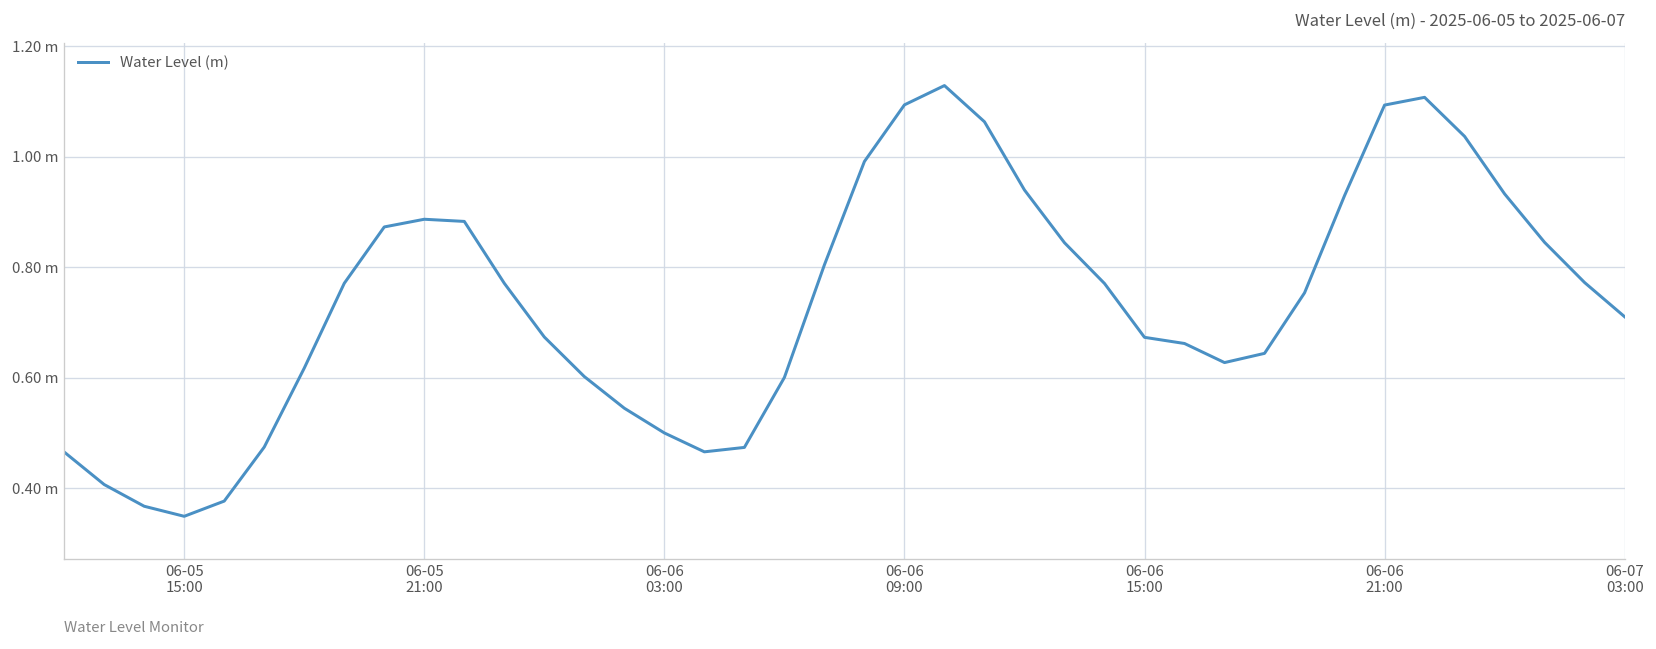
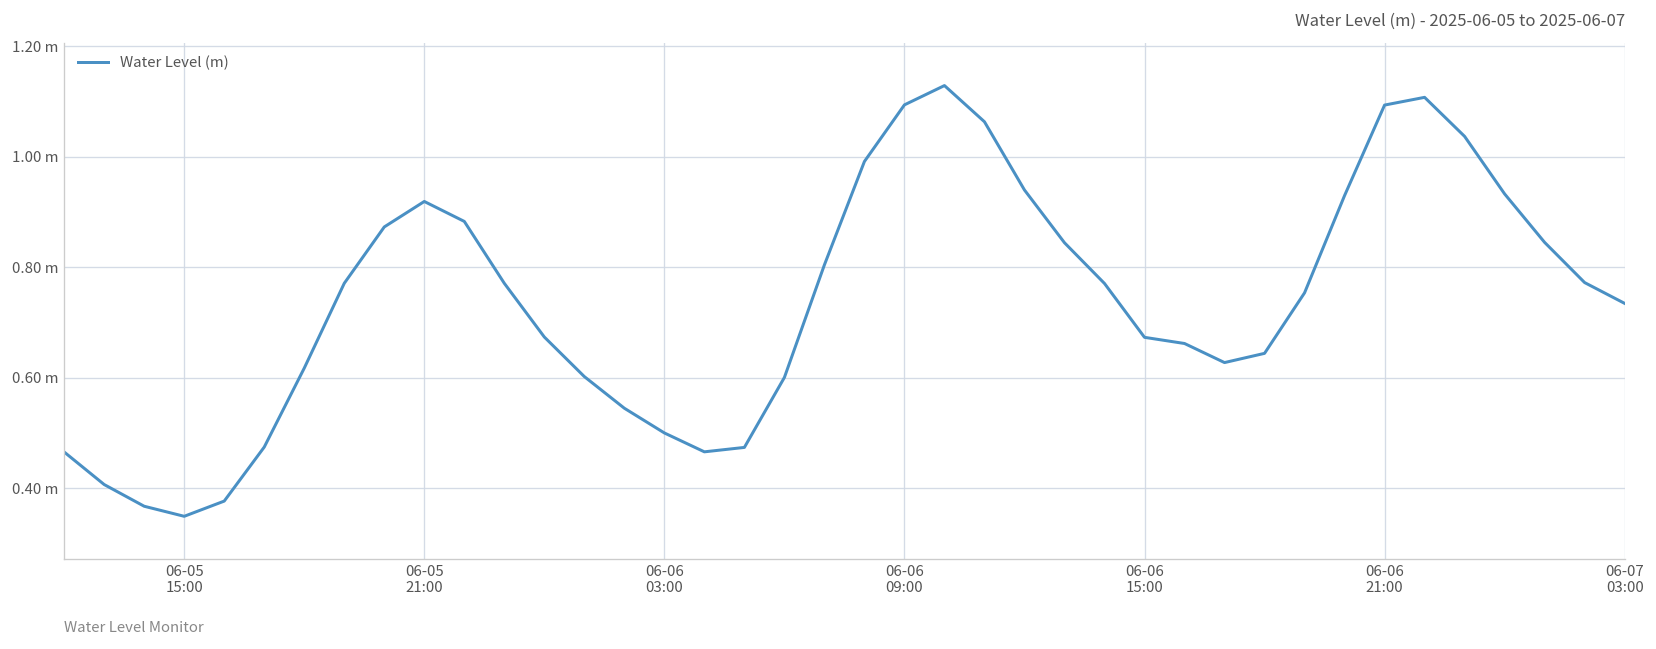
06-05 21:00: 0.89 m -> 0.92 m
06-07 03:00: 0.71 m -> 0.73 m
